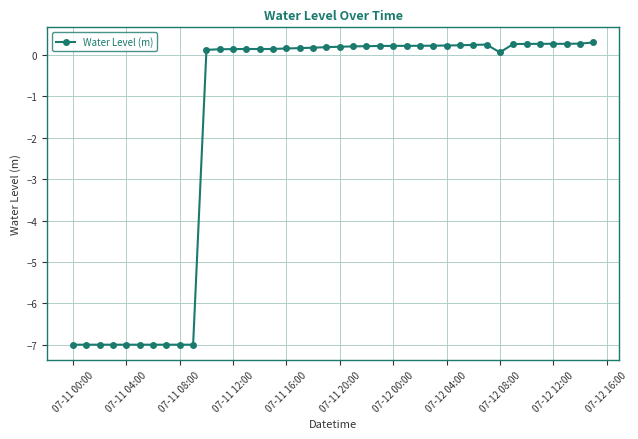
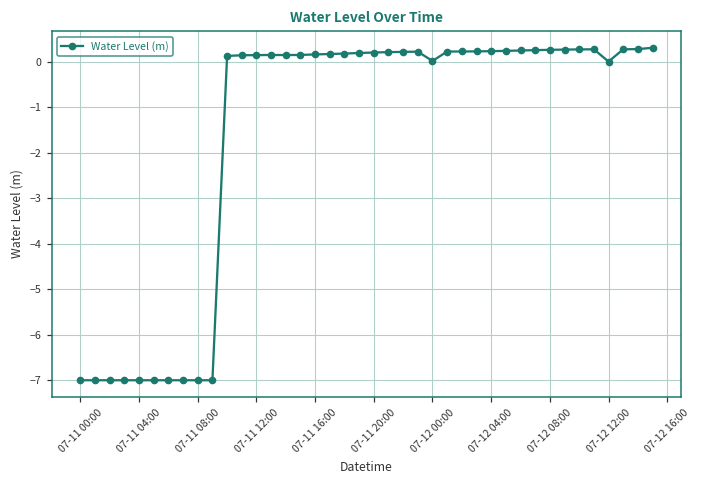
07-12 00:00: 0.2 -> 0.0
07-12 08:00: 0.1 -> 0.3
07-12 12:00: 0.3 -> 0.0
